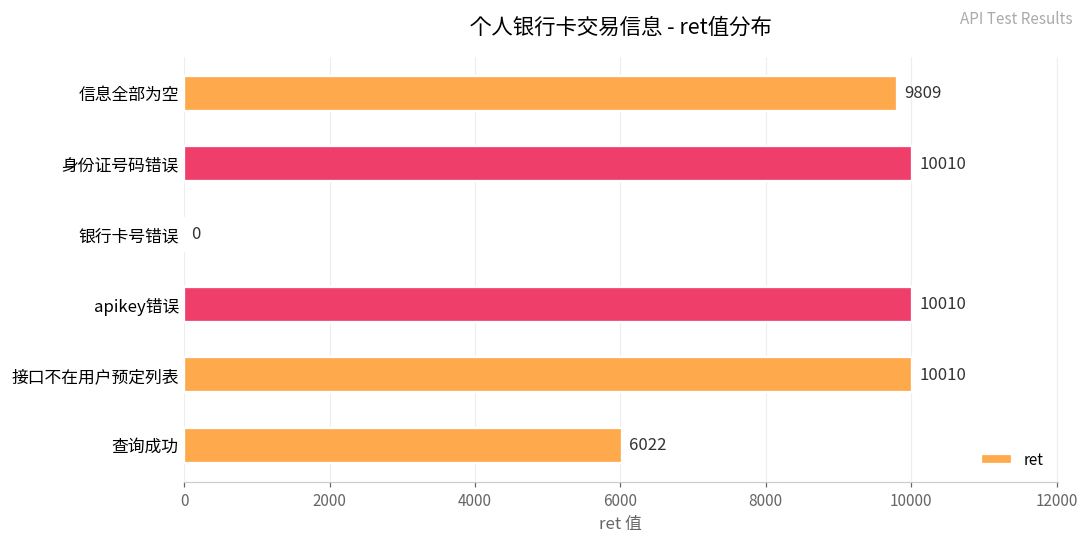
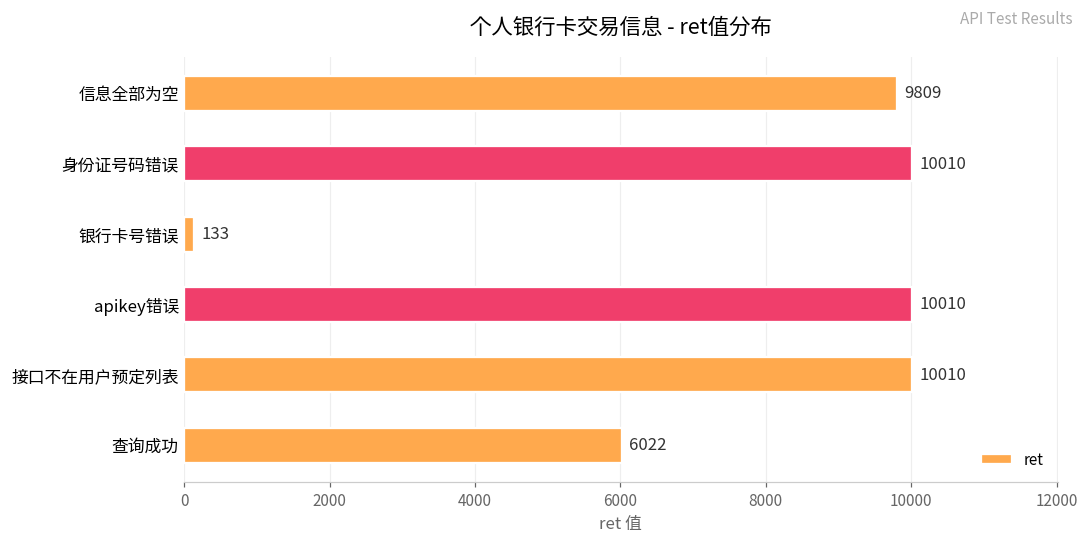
银行卡号错误: 0 -> 133
